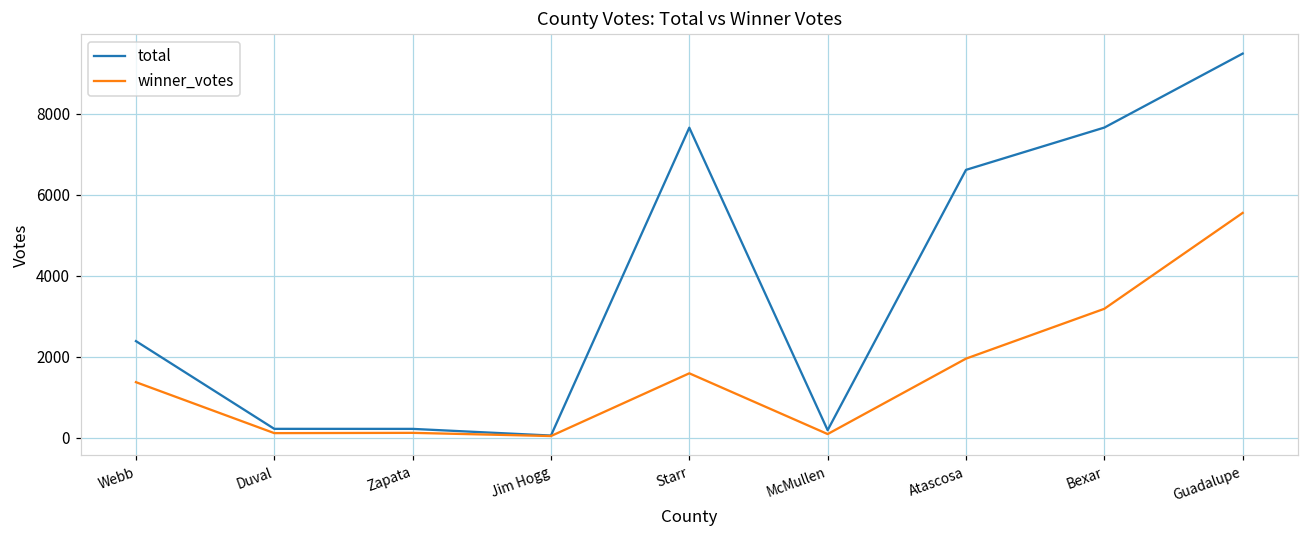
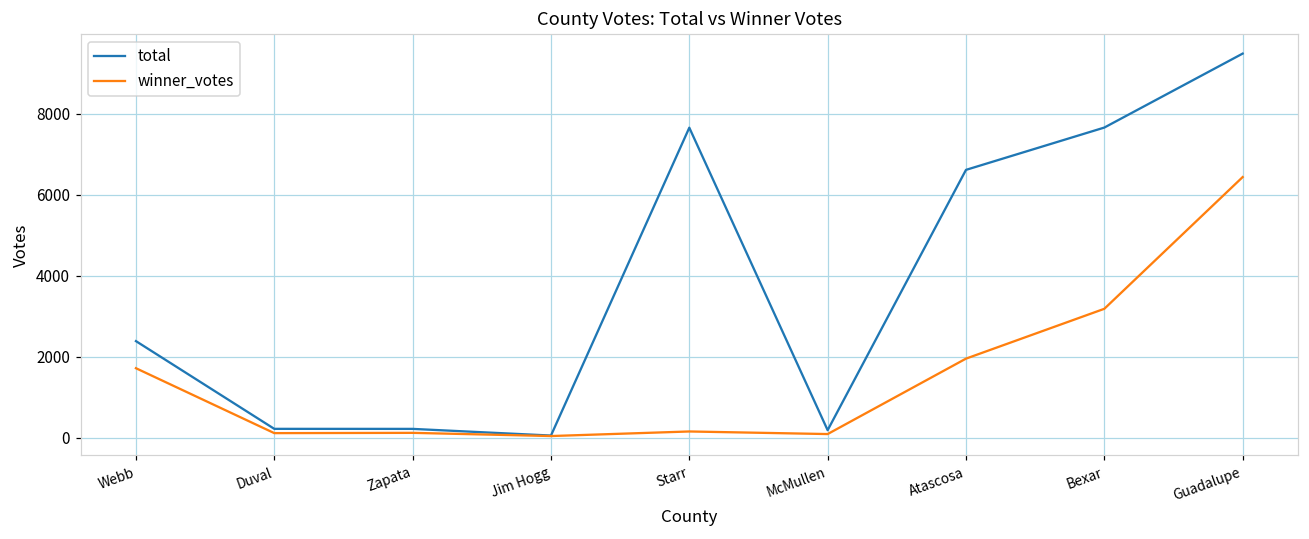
winner_votes, Webb: 1400 -> 1700
winner_votes, Starr: 1600 -> 200
winner_votes, Guadalupe: 5600 -> 6400
